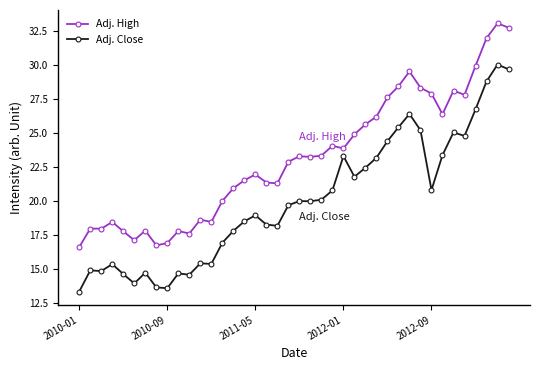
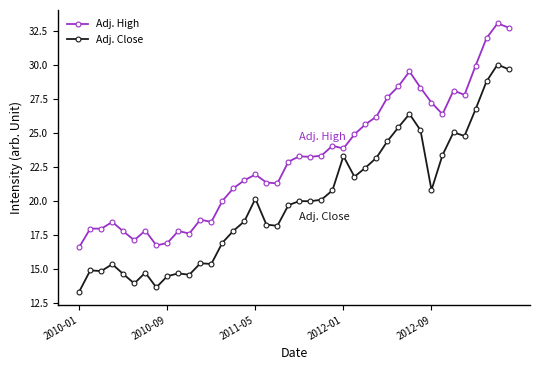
Adj. Close, 2010-09: 13.6 -> 14.4
Adj. Close, 2011-05: 18.9 -> 20.1
Adj. High, 2012-09: 27.9 -> 27.2
